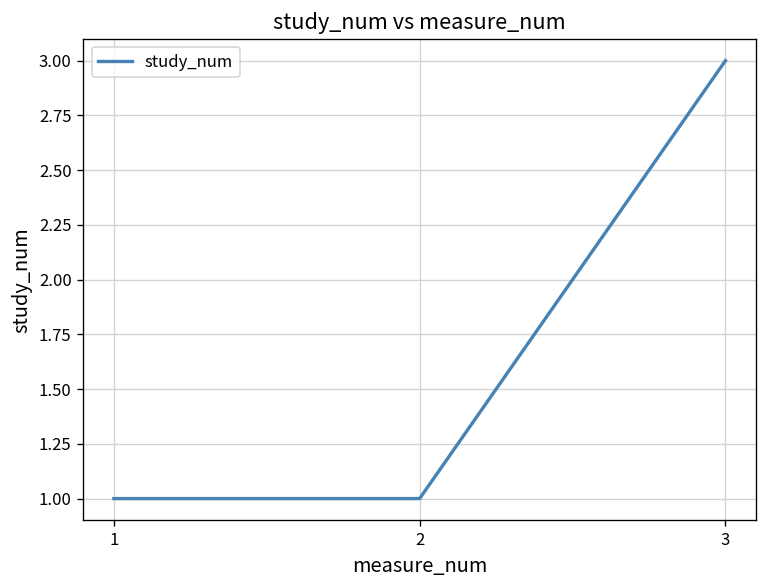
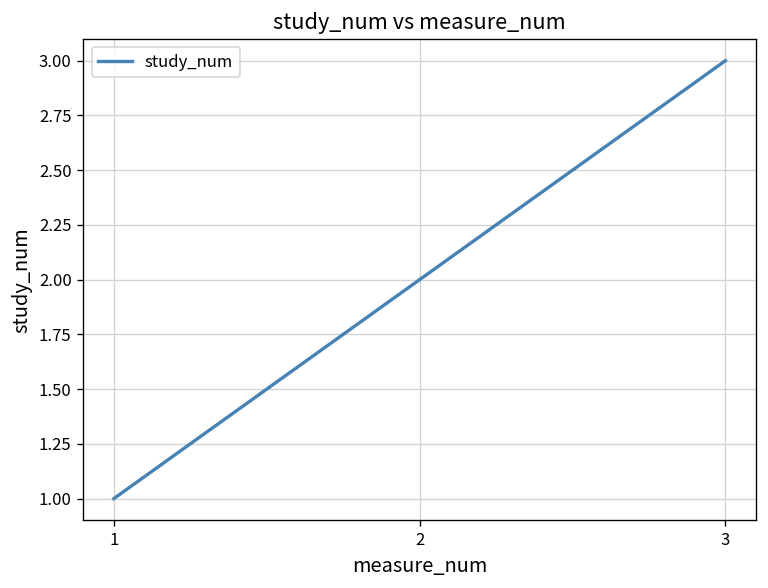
2: 1 -> 2
